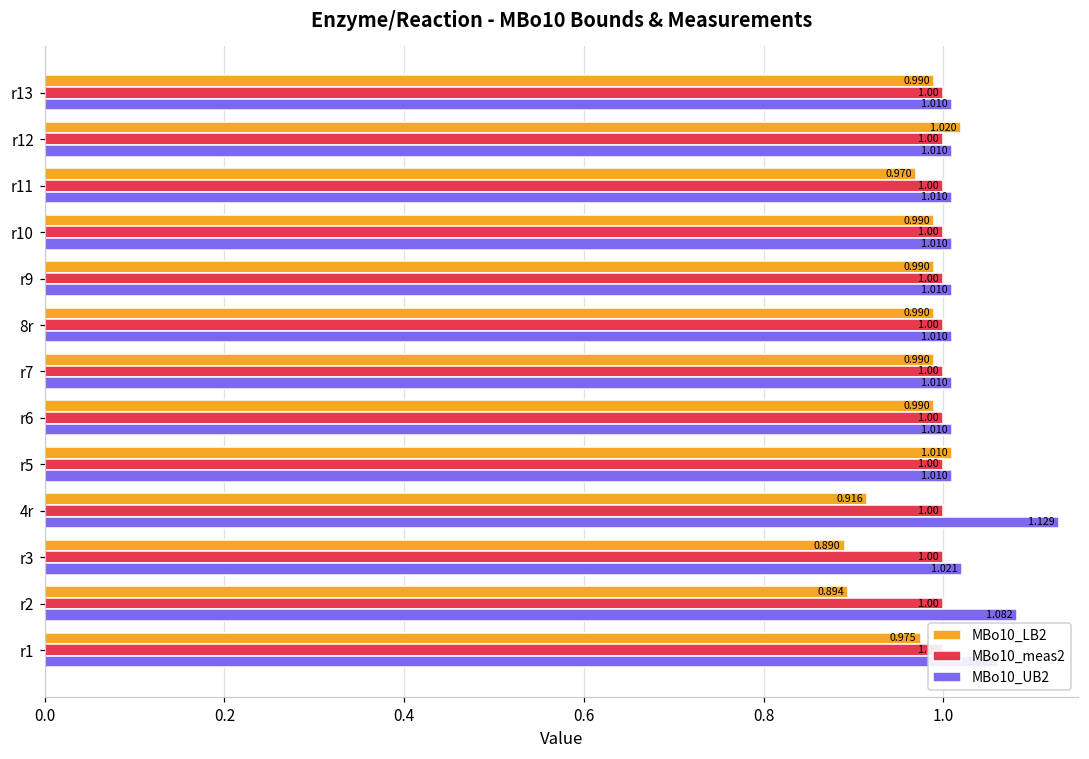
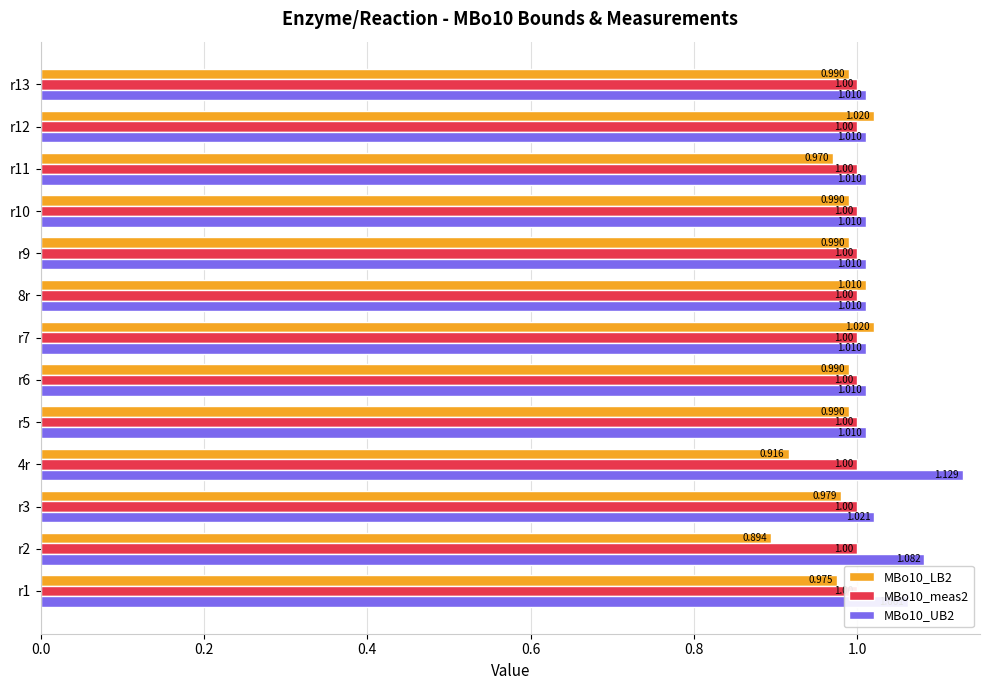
MBo10_LB2, 8r: 0.990 -> 1.010
MBo10_LB2, r7: 0.990 -> 1.020
MBo10_LB2, r5: 1.010 -> 0.990
MBo10_LB2, r3: 0.890 -> 0.979
